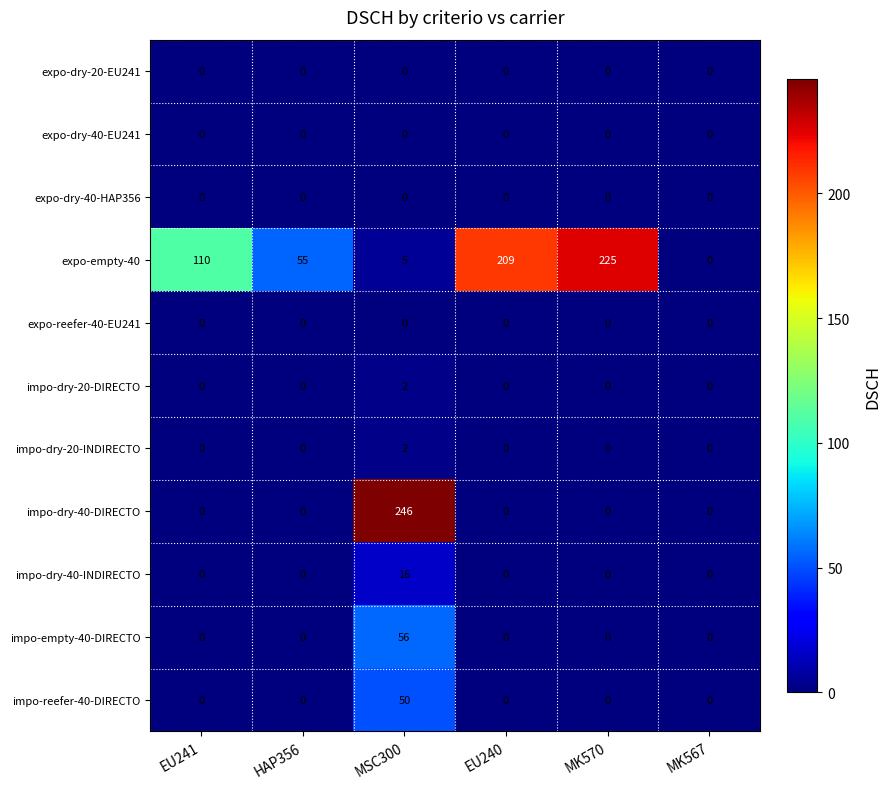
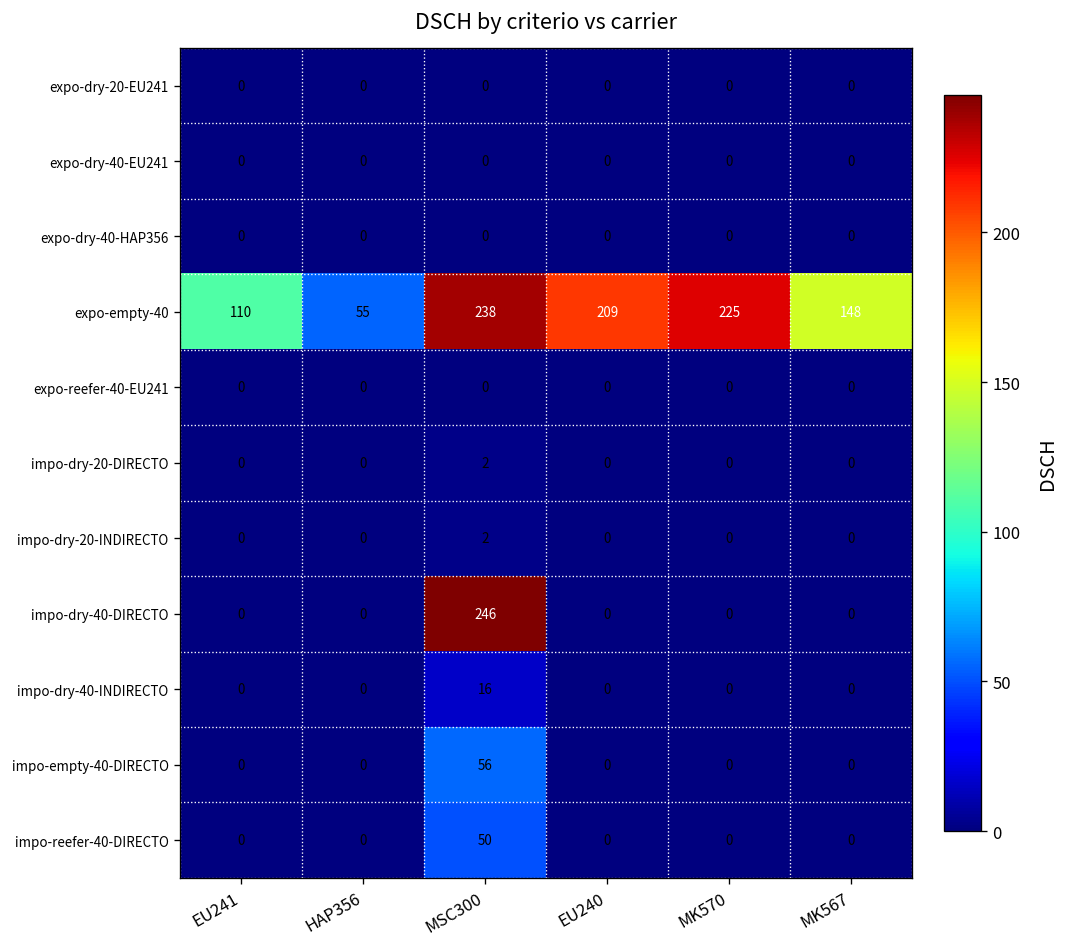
expo-empty-40, MSC300: 5 -> 238
expo-empty-40, MK567: 0 -> 148
